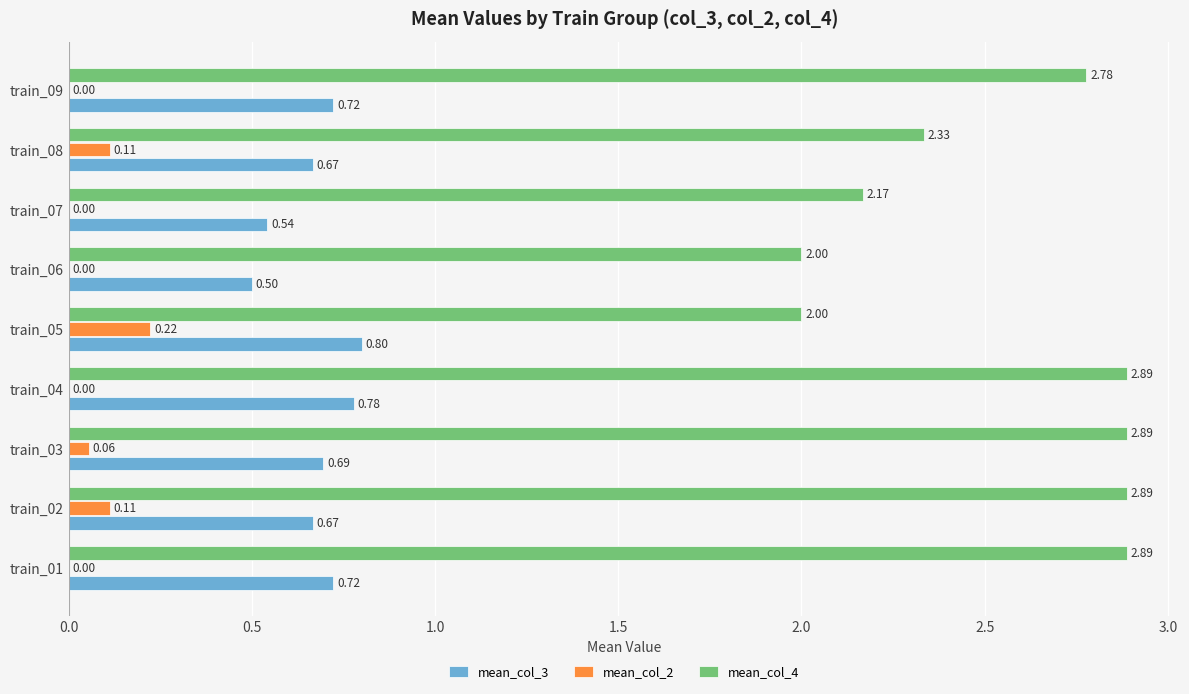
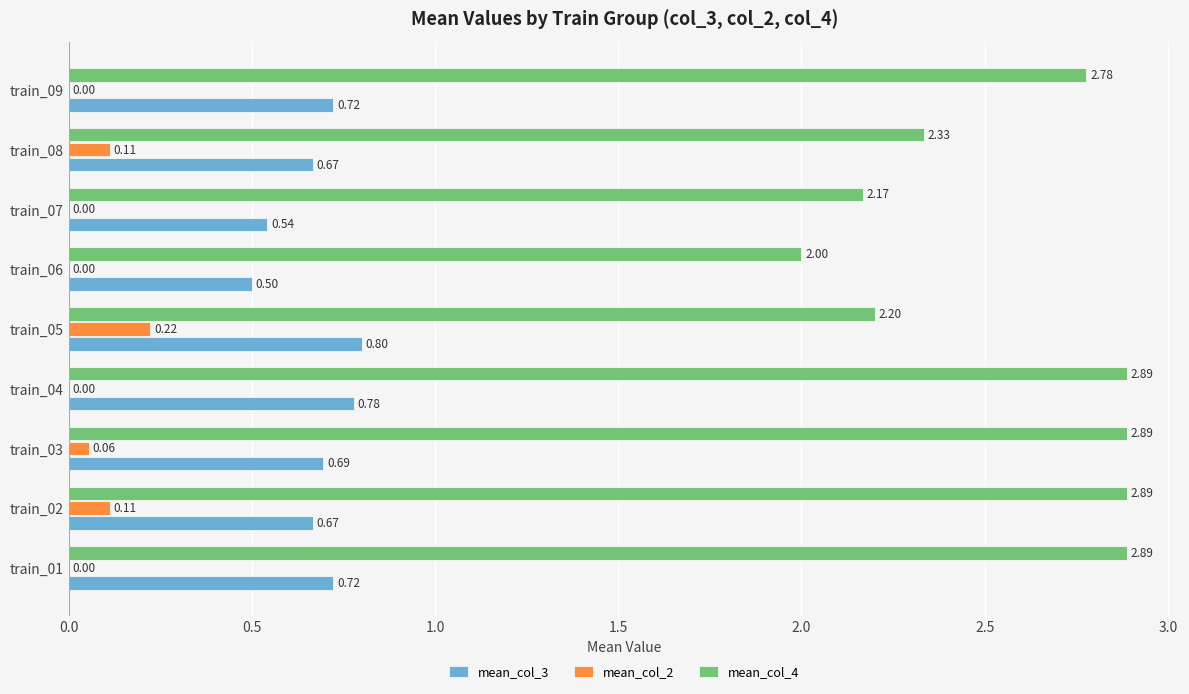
mean_col_4, train_05: 2.00 -> 2.20
